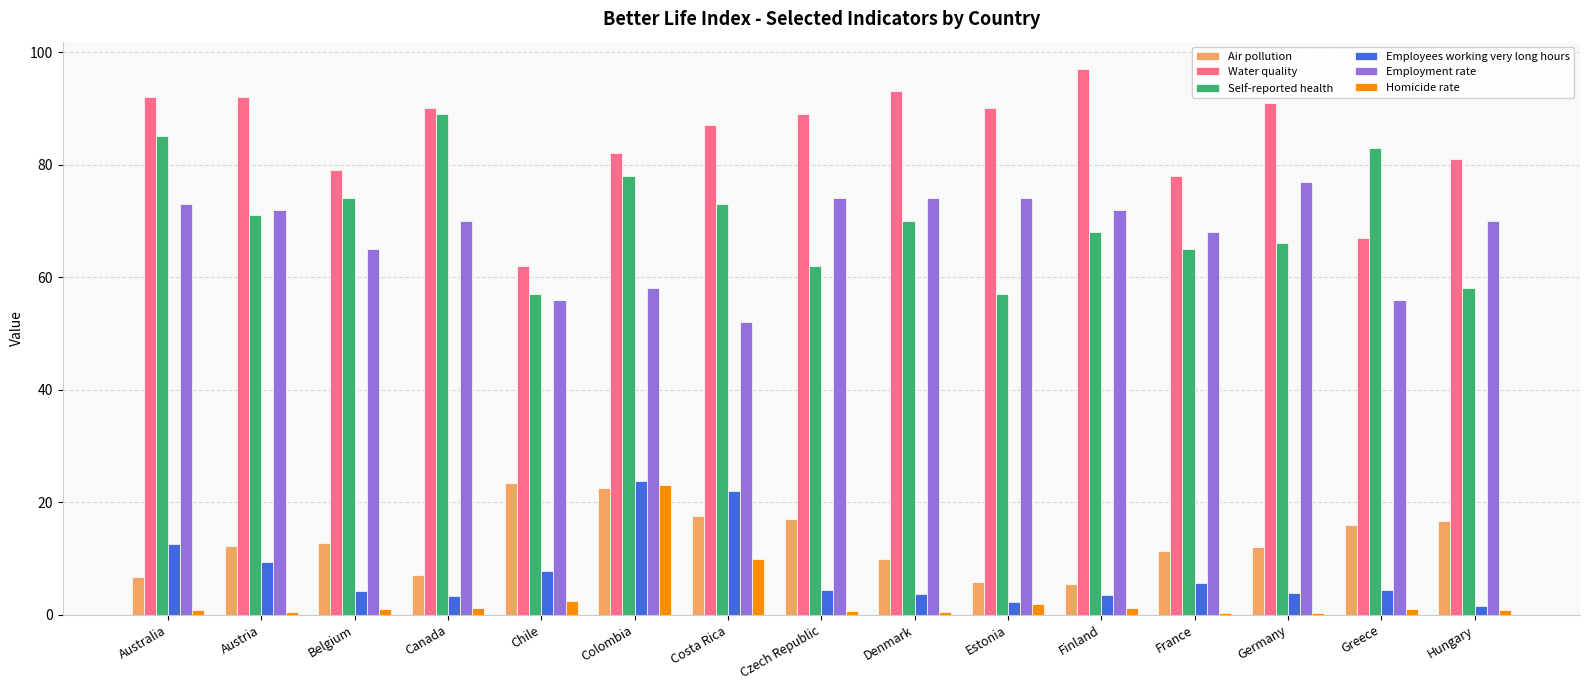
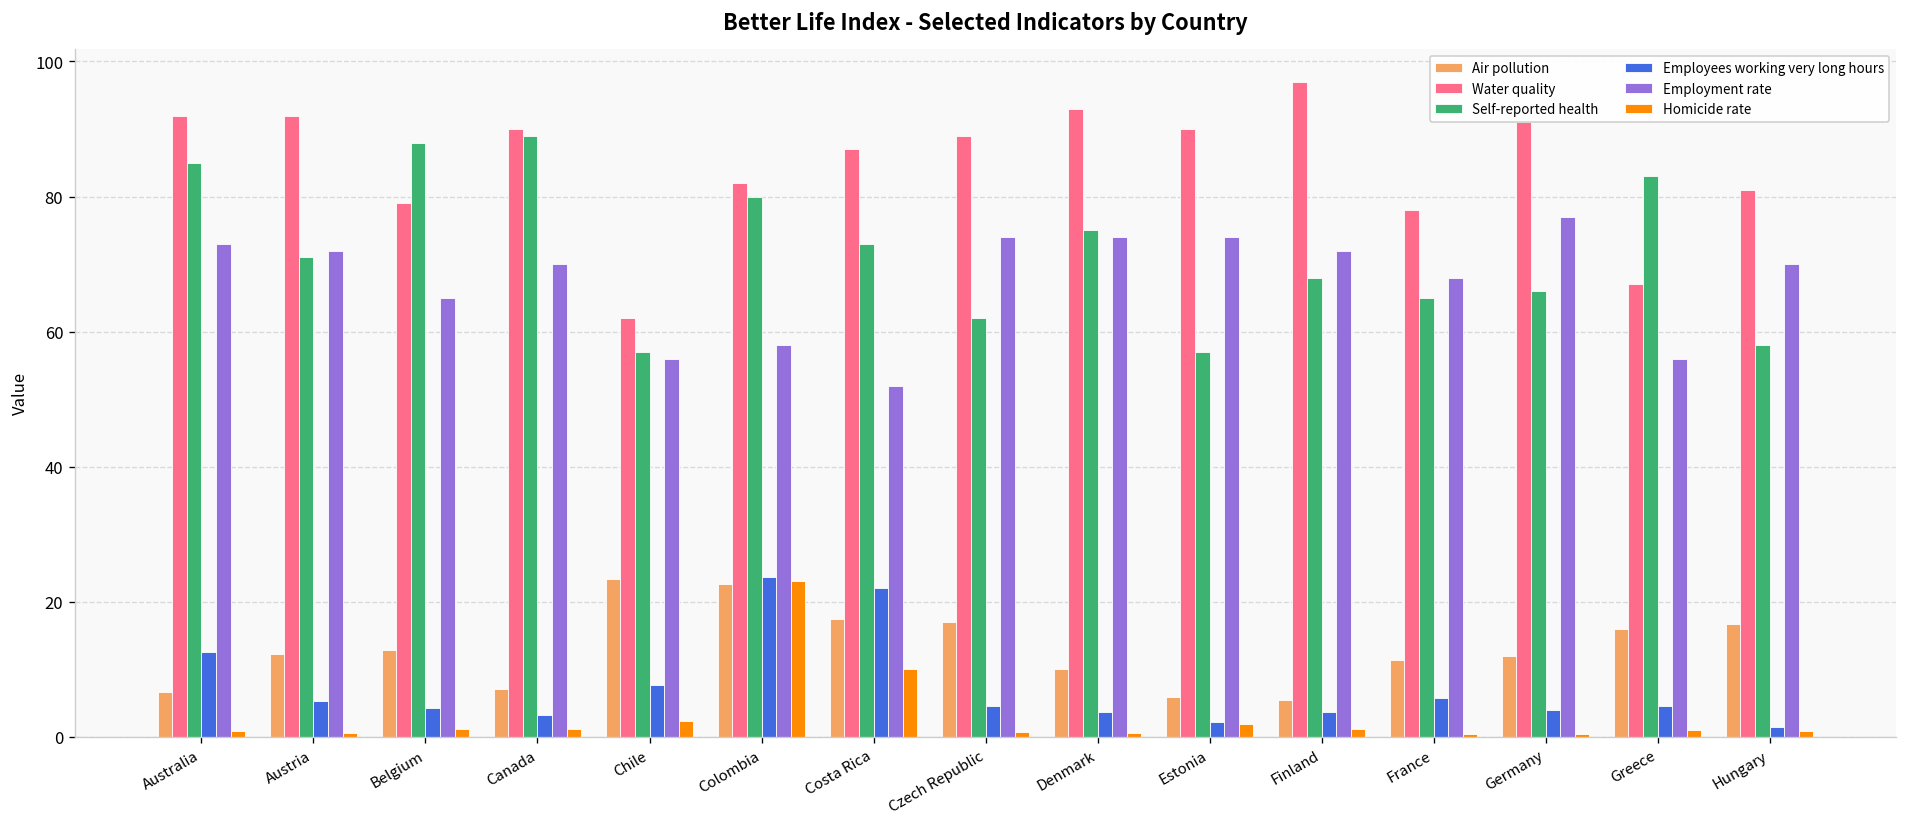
Employees working very long hours, Austria: 9 -> 5
Self-reported health, Belgium: 74 -> 88
Self-reported health, Colombia: 78 -> 80
Self-reported health, Denmark: 70 -> 75
